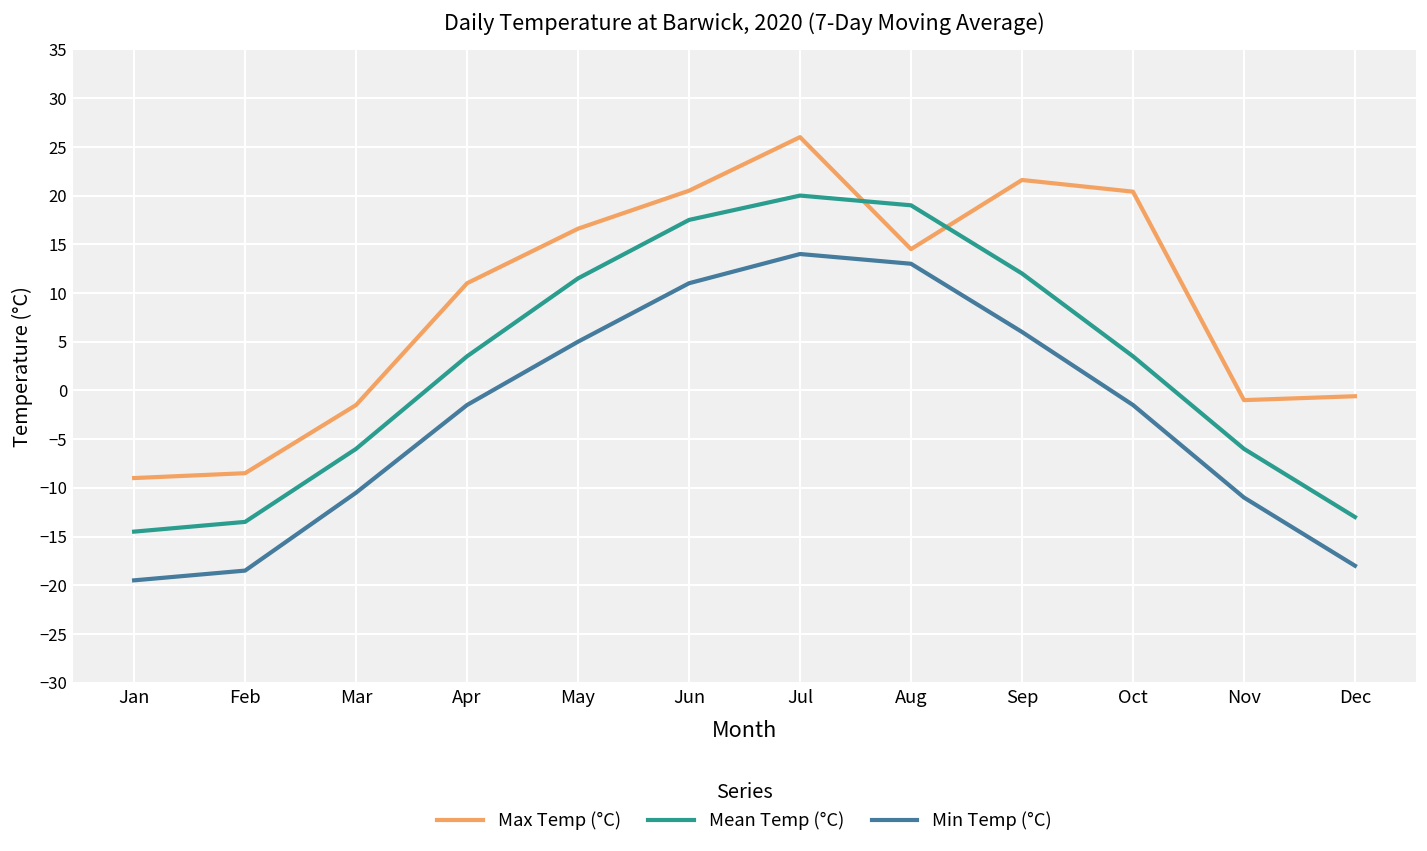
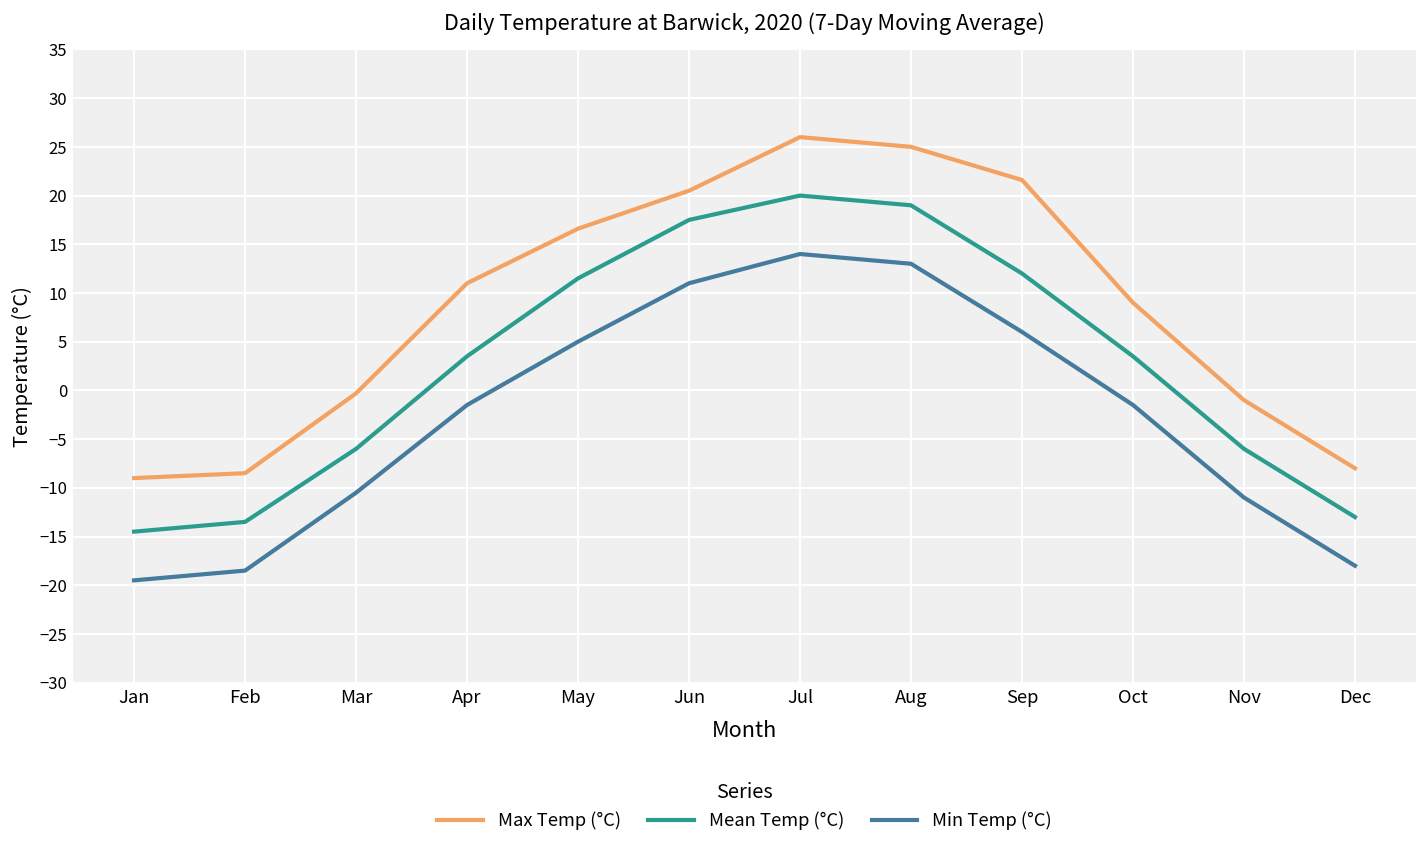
Max Temp (°C), Mar: -2 -> 0
Max Temp (°C), Aug: 15 -> 25
Max Temp (°C), Oct: 20 -> 9
Max Temp (°C), Dec: -1 -> -8
